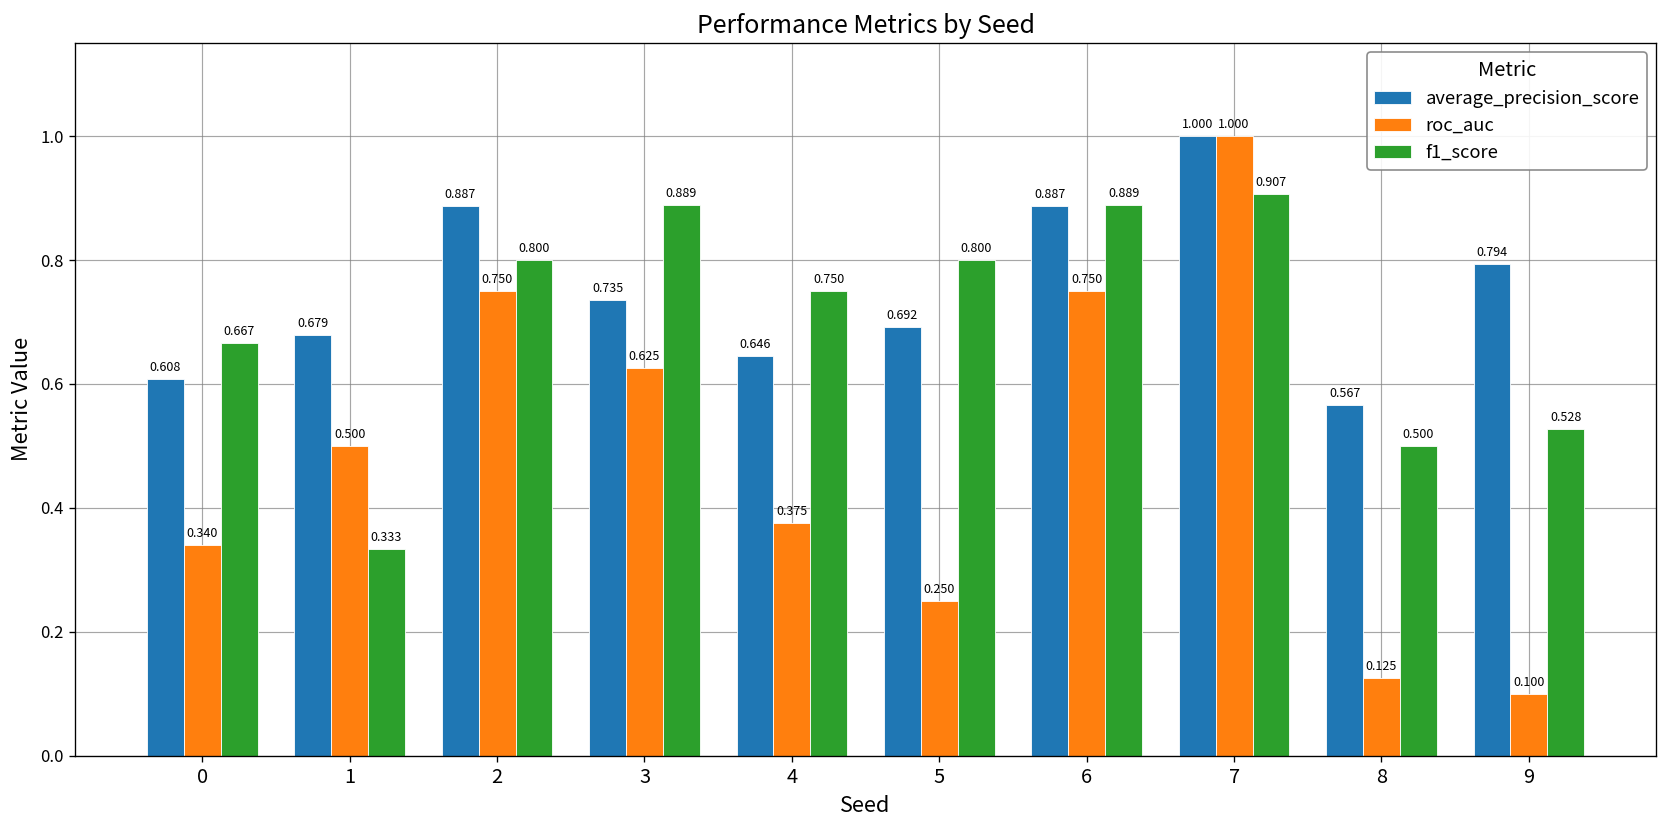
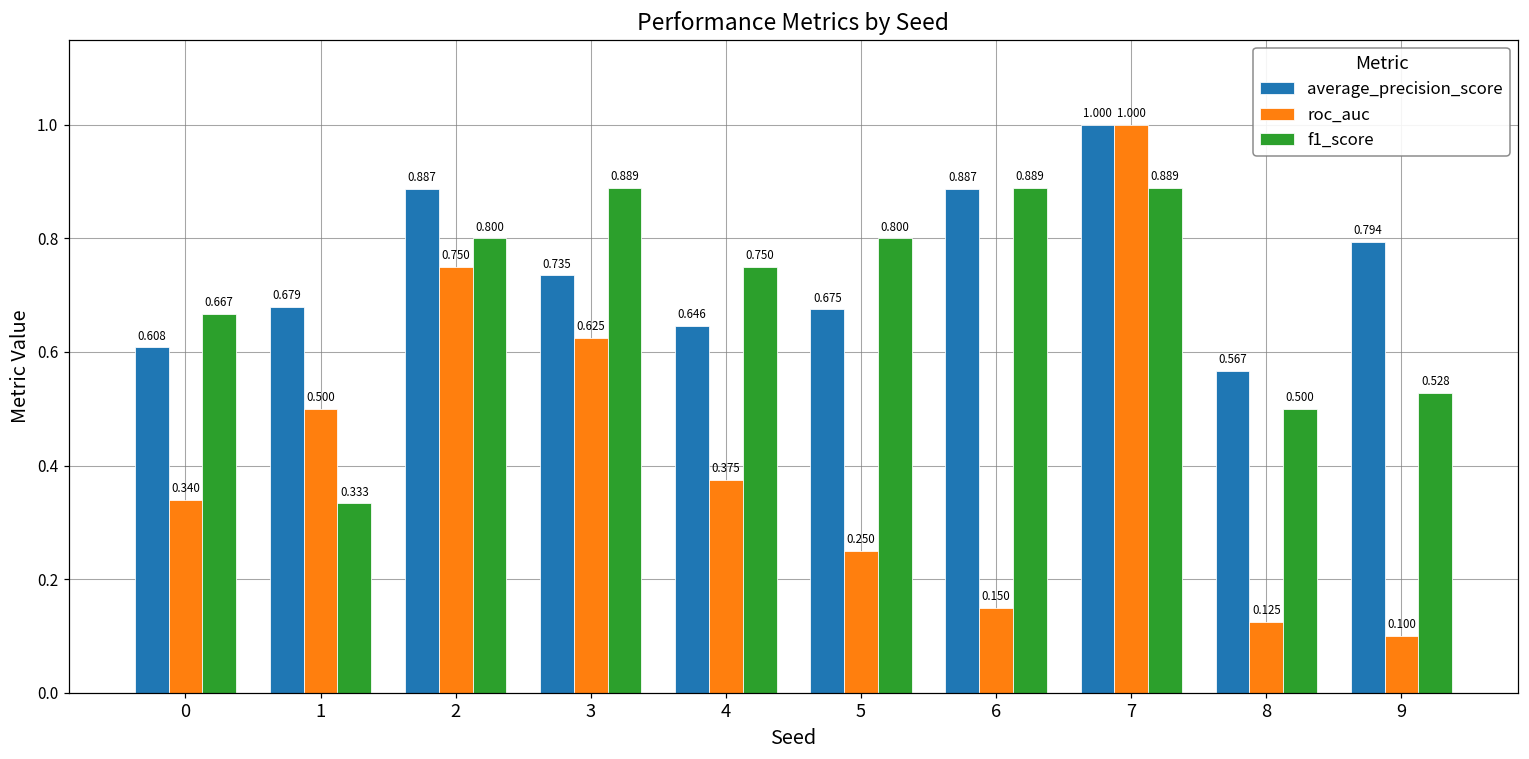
average_precision_score, 5: 0.692 -> 0.675
roc_auc, 6: 0.750 -> 0.150
f1_score, 7: 0.907 -> 0.889
